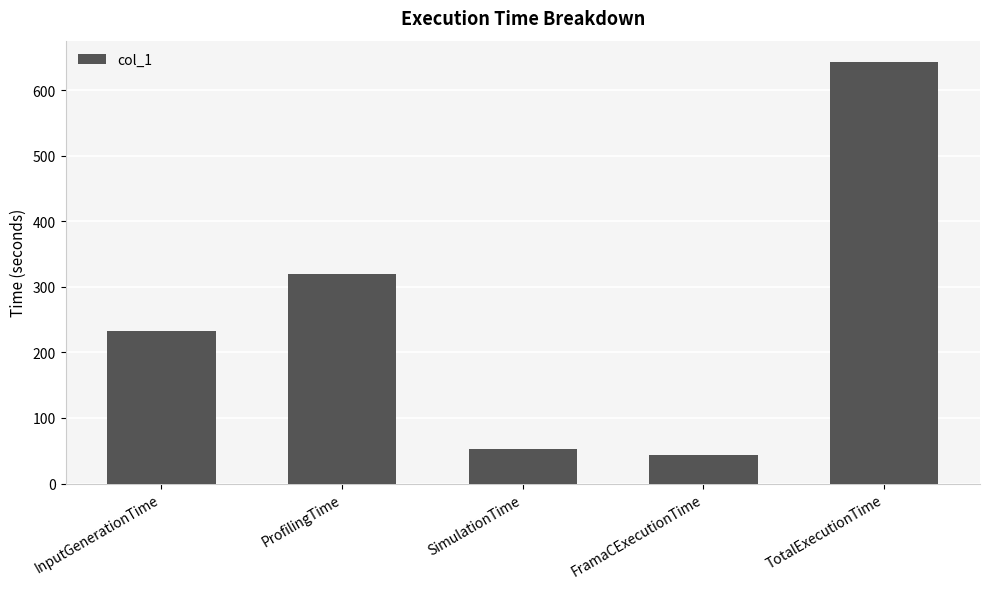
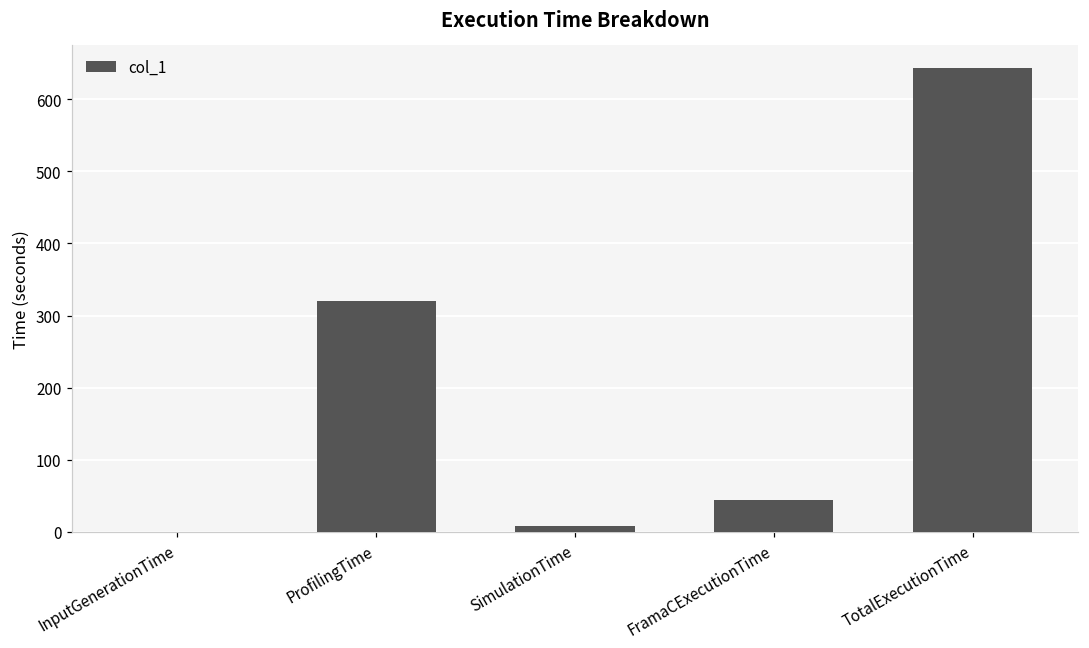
InputGenerationTime: 230 -> 0
SimulationTime: 50 -> 10
